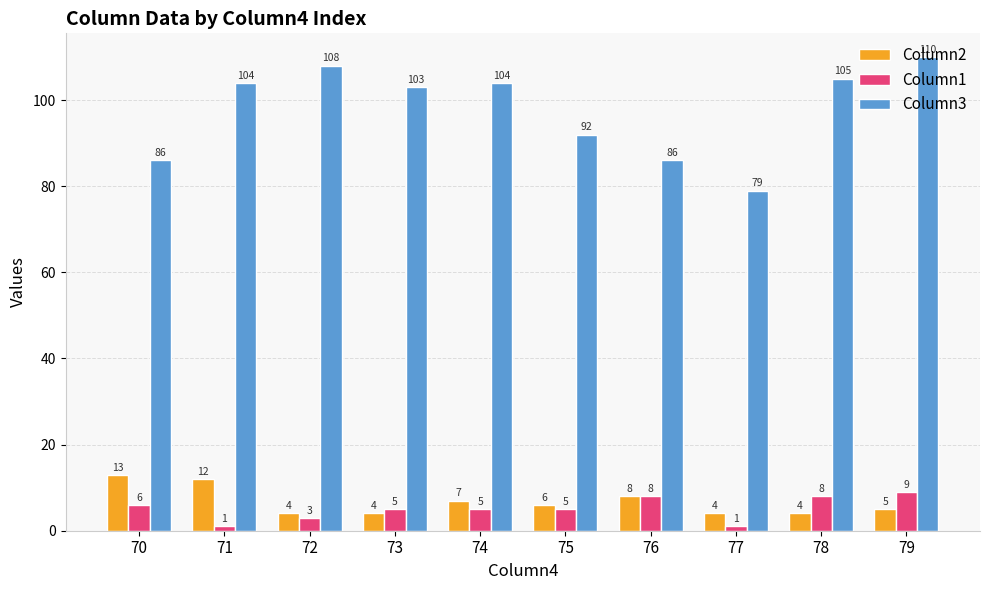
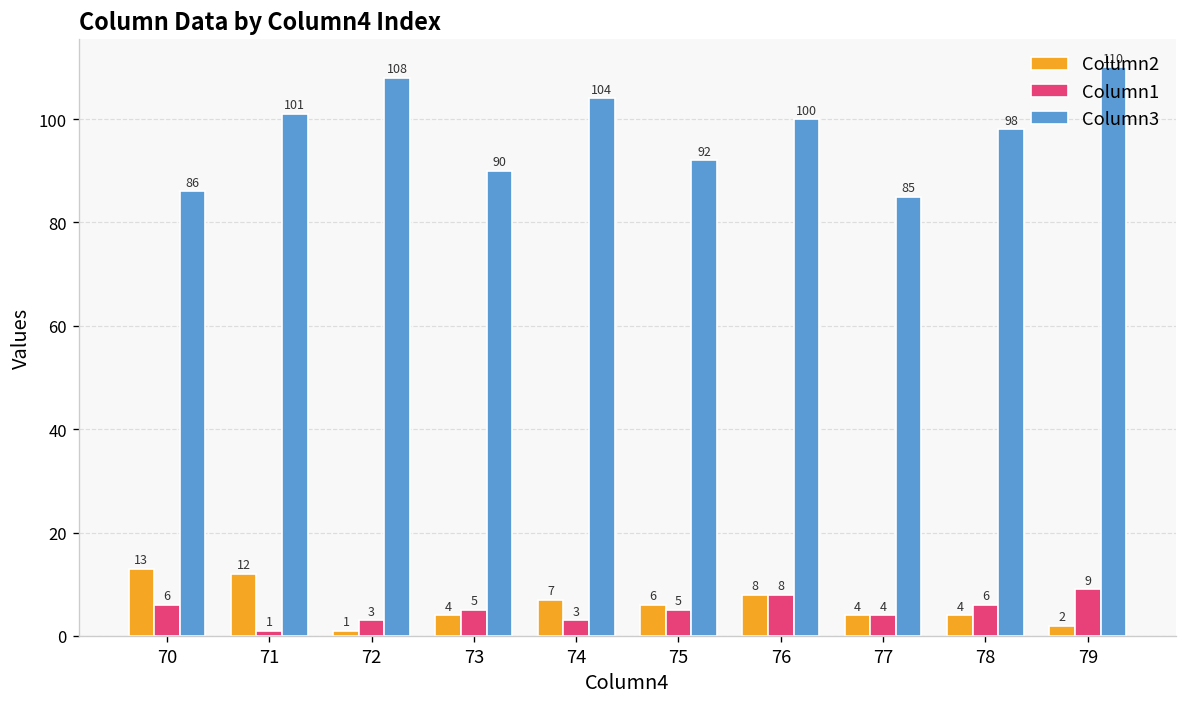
Column3, 71: 104 -> 101
Column2, 72: 4 -> 1
Column3, 73: 103 -> 90
Column1, 74: 5 -> 3
Column3, 76: 86 -> 100
Column1, 77: 1 -> 4
Column3, 77: 79 -> 85
Column1, 78: 8 -> 6
Column3, 78: 105 -> 98
Column2, 79: 5 -> 2
